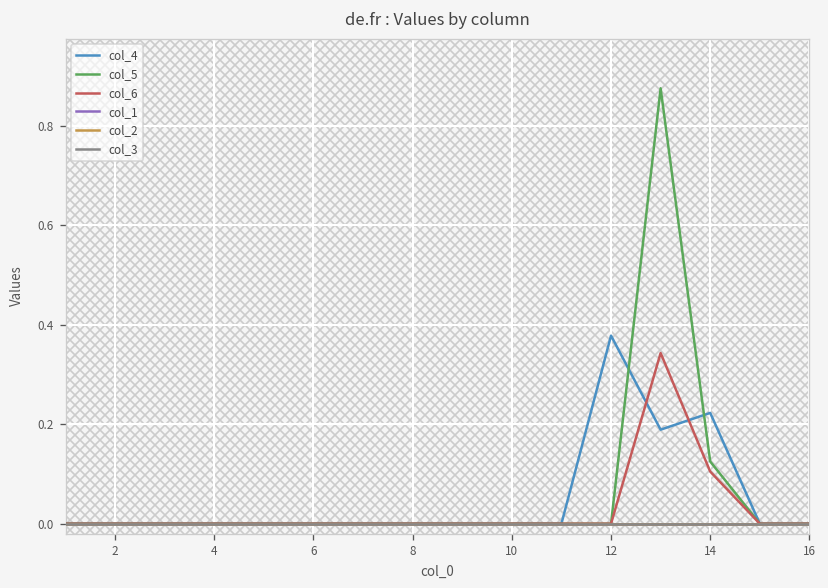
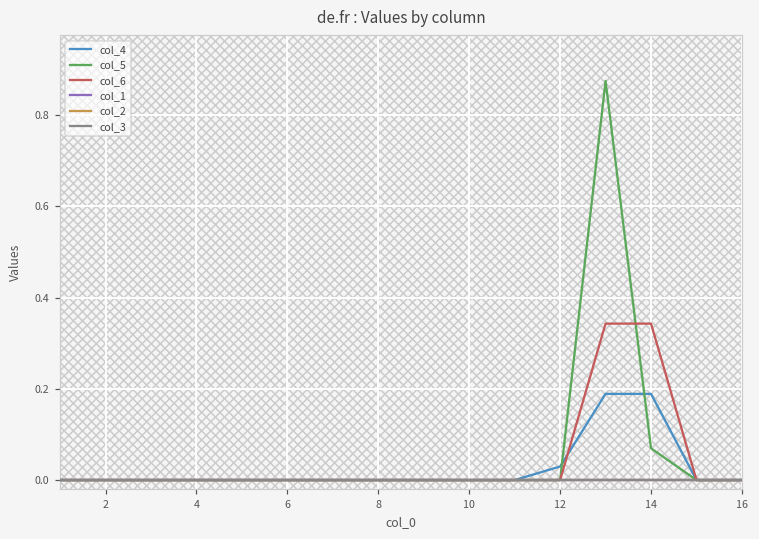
col_4, 12: 0.38 -> 0.03
col_4, 14: 0.22 -> 0.19
col_5, 14: 0.12 -> 0.07
col_6, 14: 0.10 -> 0.34
